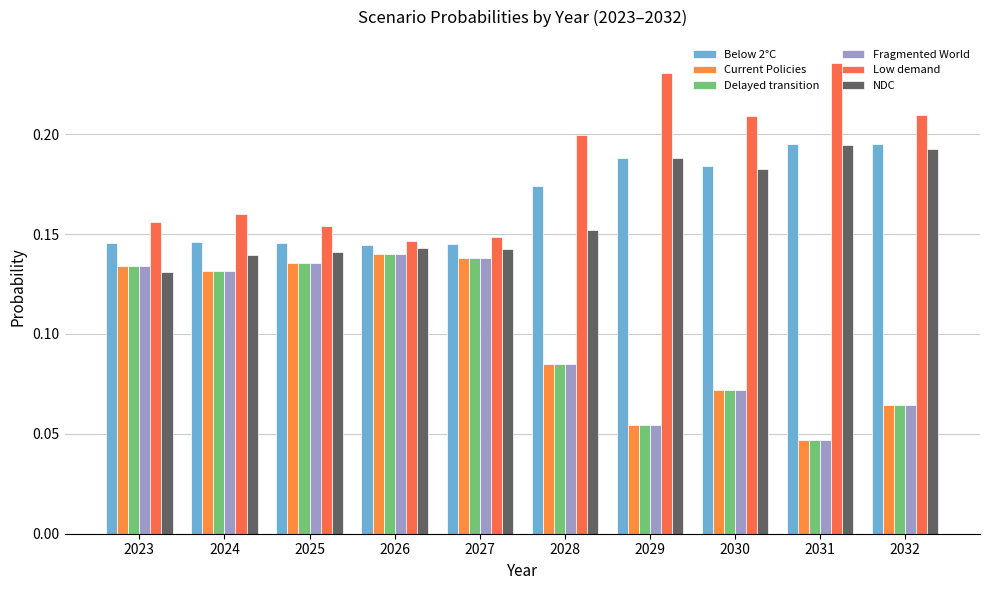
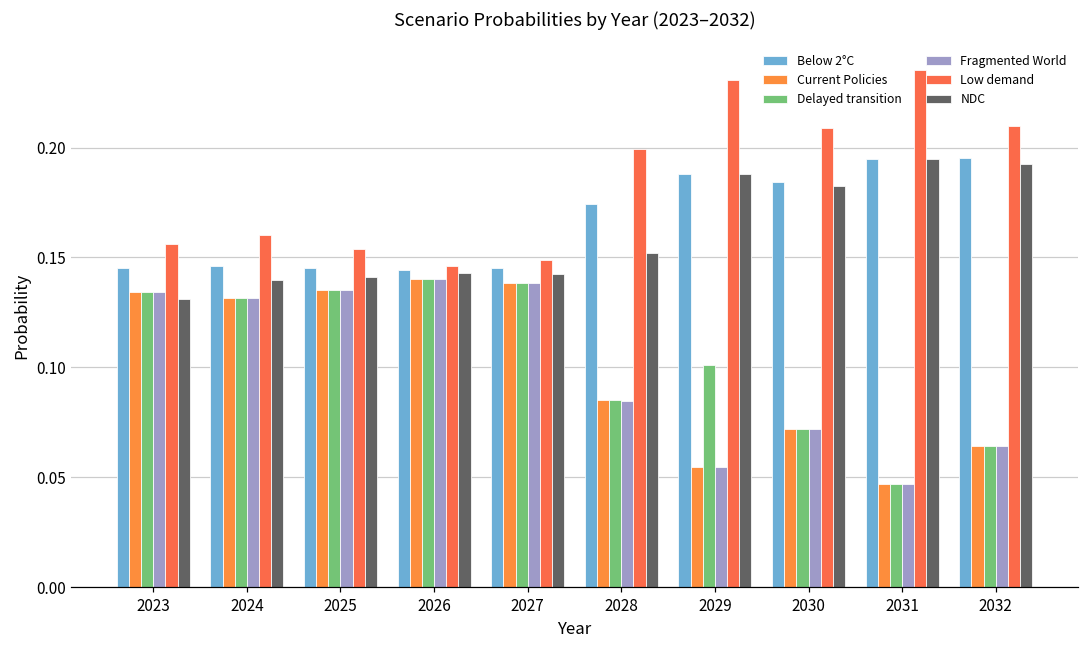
Delayed transition, 2029: 0.055 -> 0.101
